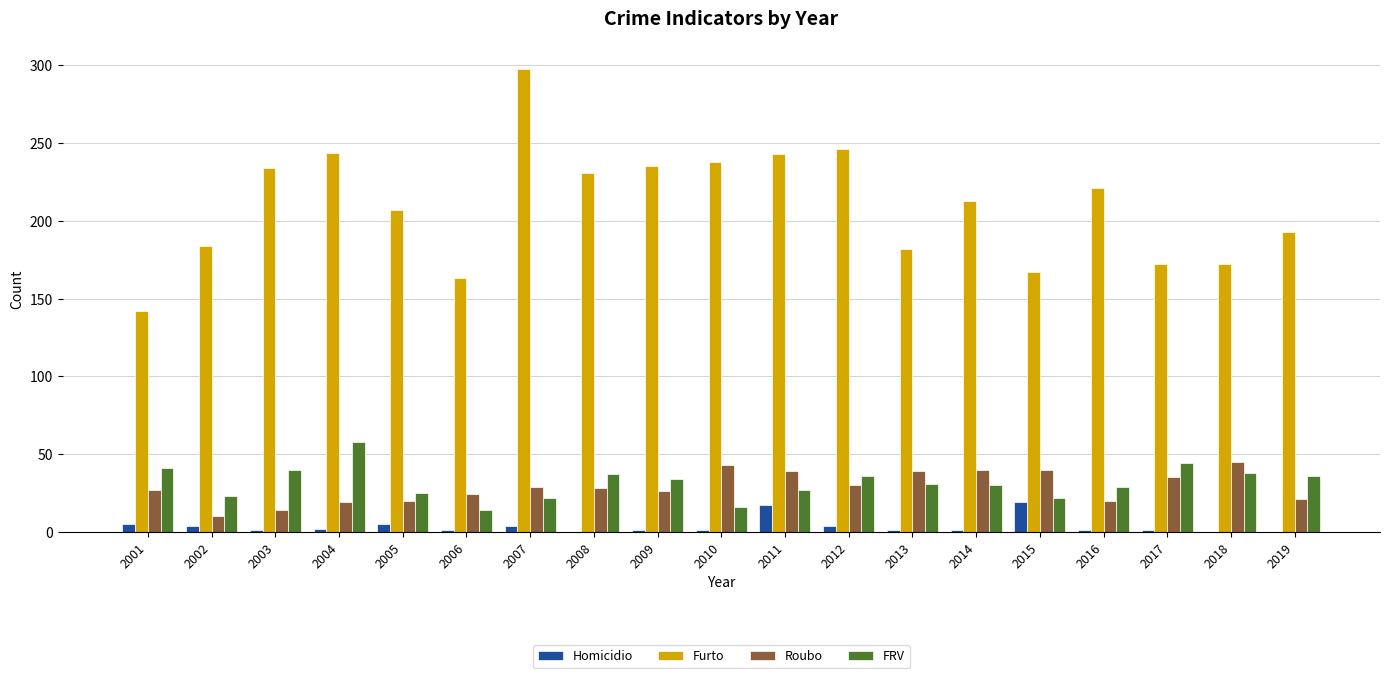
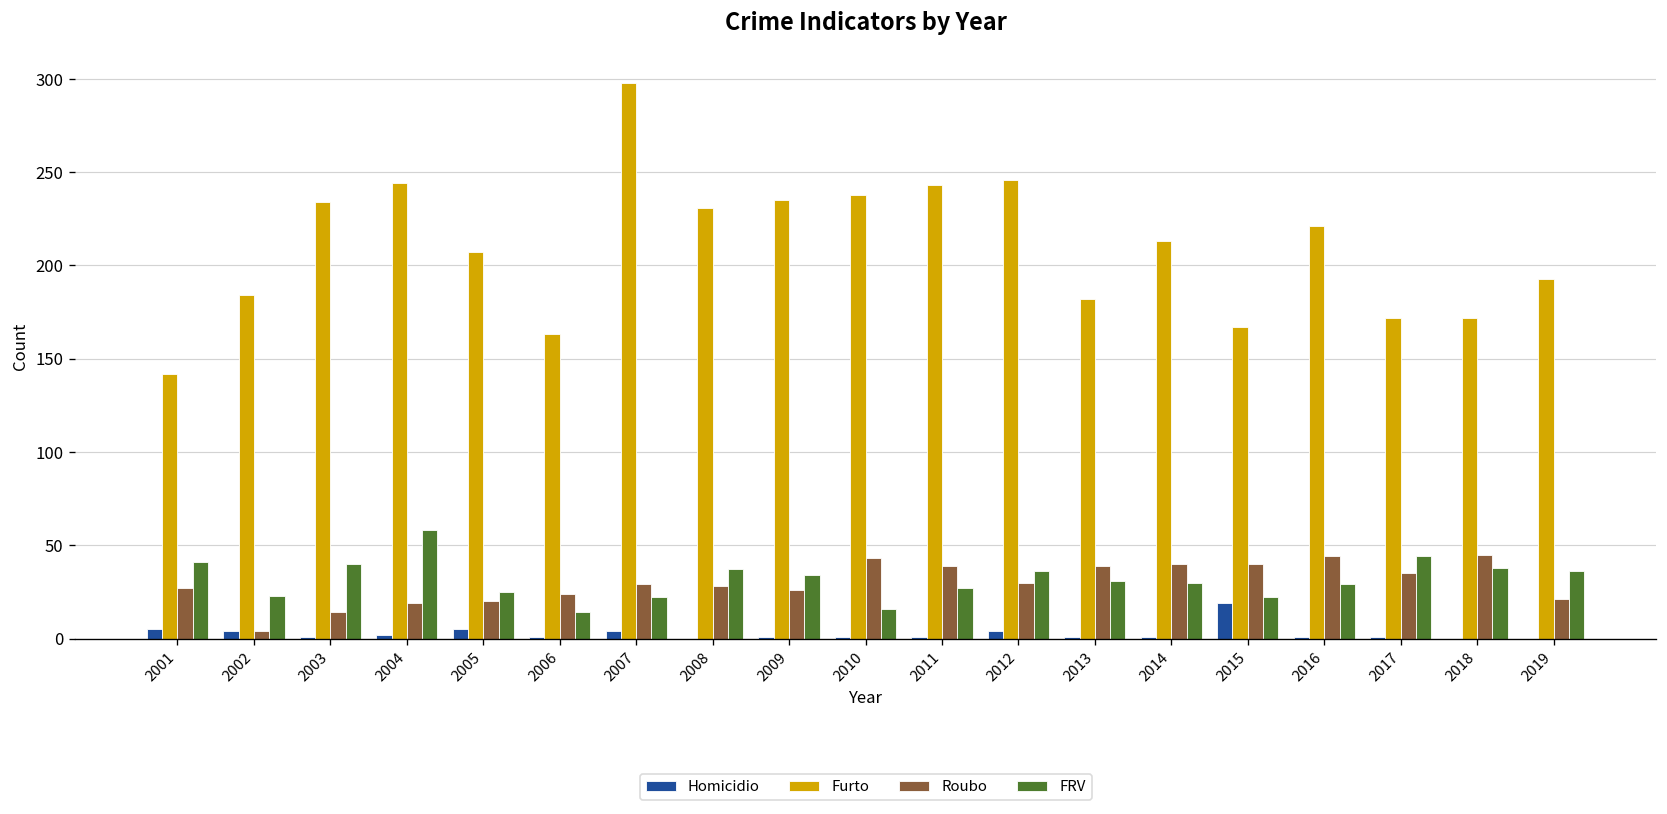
Roubo, 2002: 10 -> 4
Homicidio, 2011: 17 -> 1
Roubo, 2016: 20 -> 44
